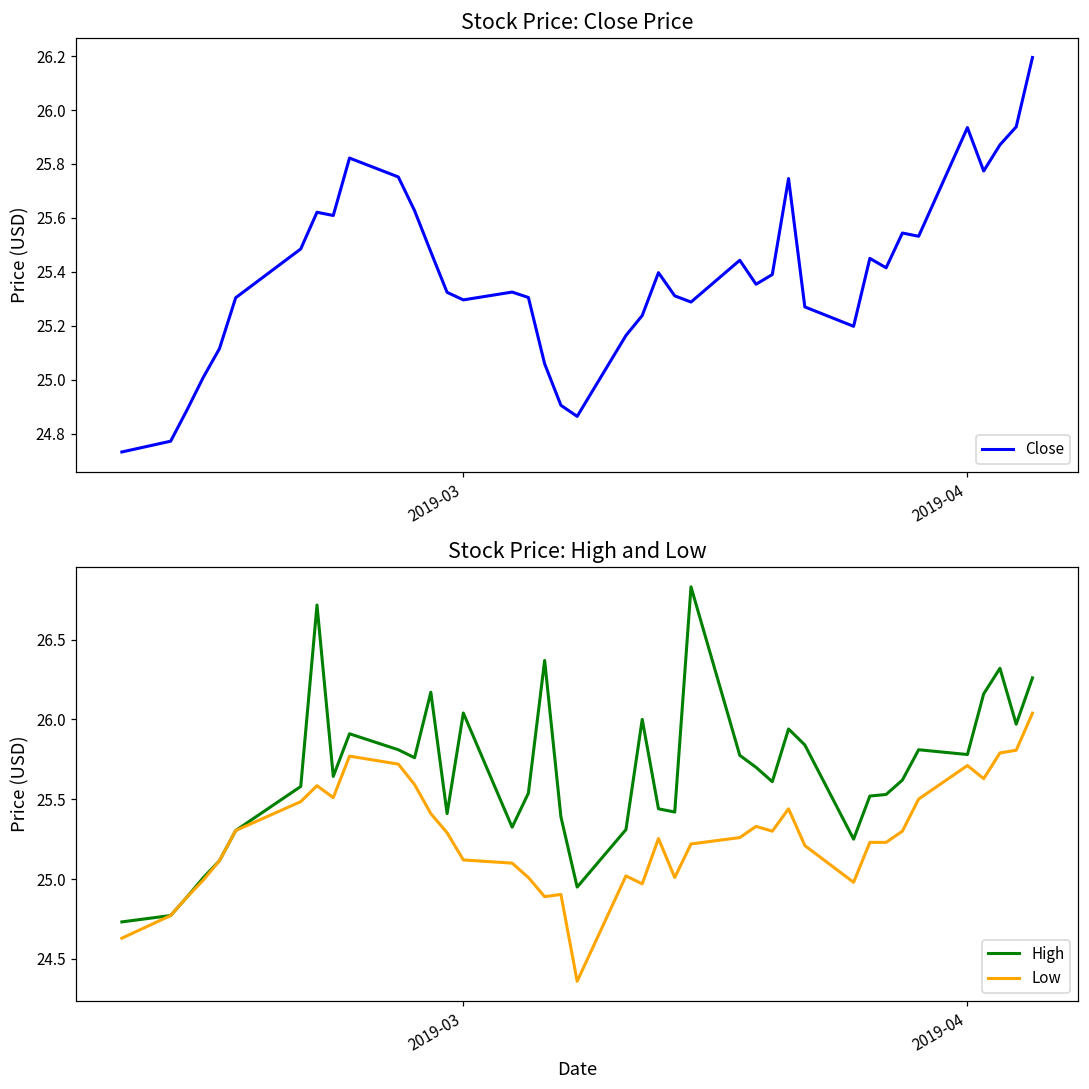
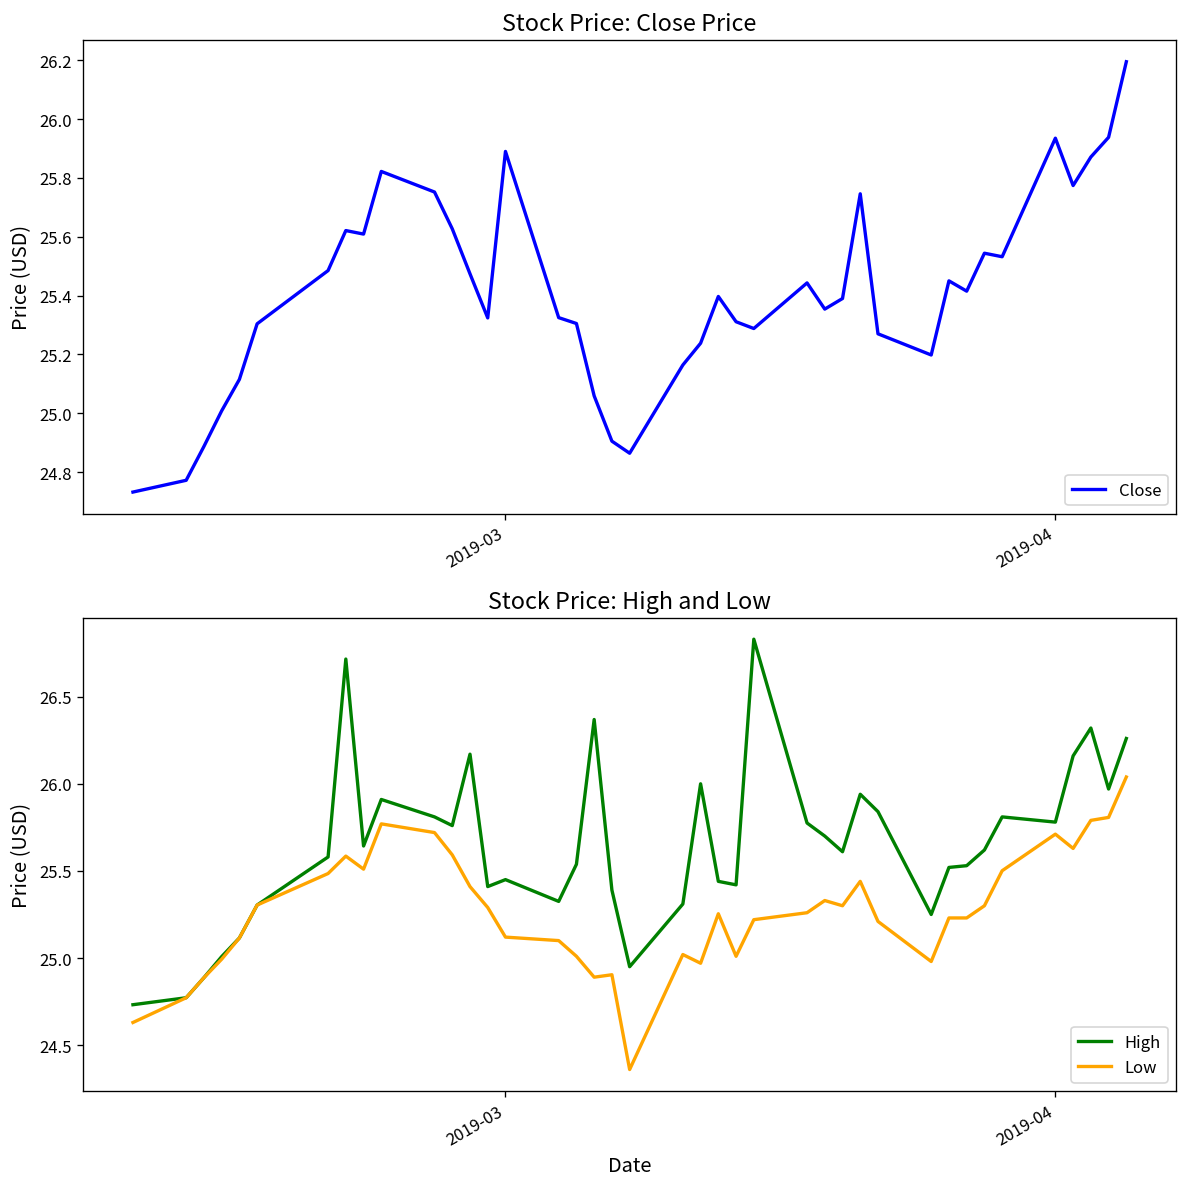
Stock Price: Close Price, 2019-03: 25.30 -> 25.89
Stock Price: High and Low, High, 2019-03: 26.04 -> 25.45
